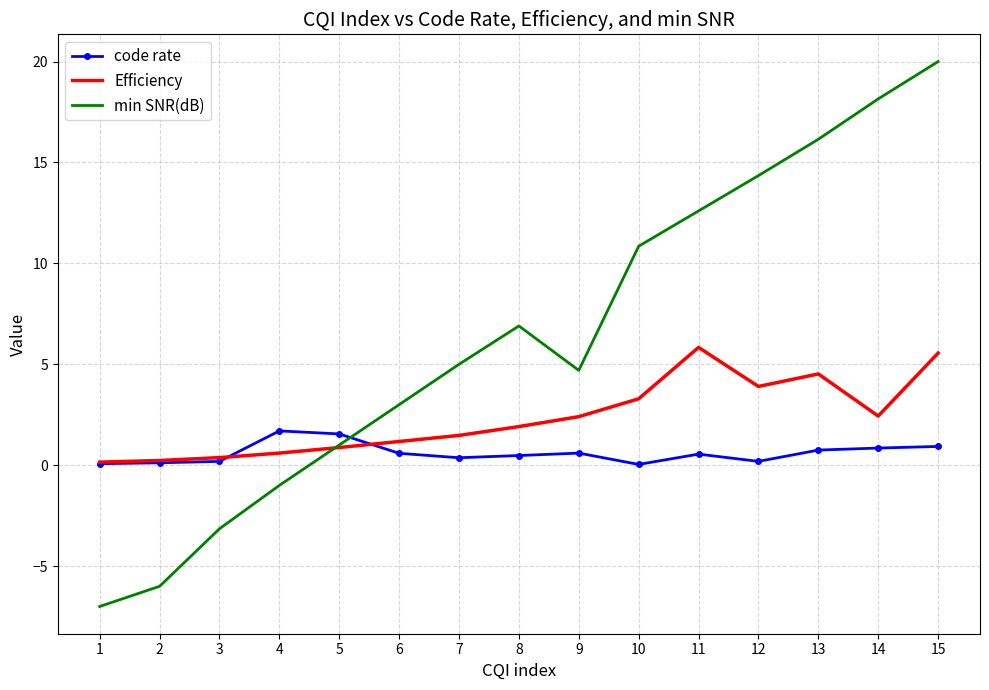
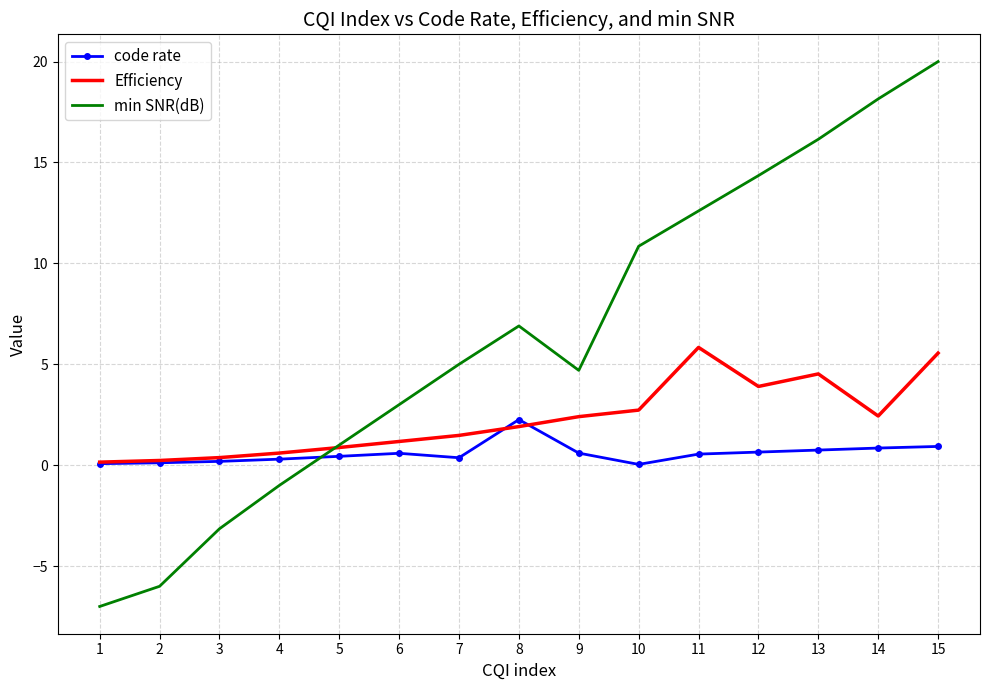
code rate, 4: 1.7 -> 0.3
code rate, 5: 1.6 -> 0.4
code rate, 8: 0.5 -> 2.3
Efficiency, 10: 3.3 -> 2.7
code rate, 12: 0.2 -> 0.7
